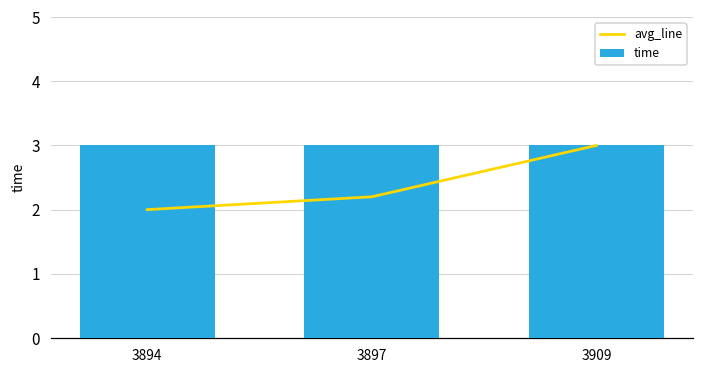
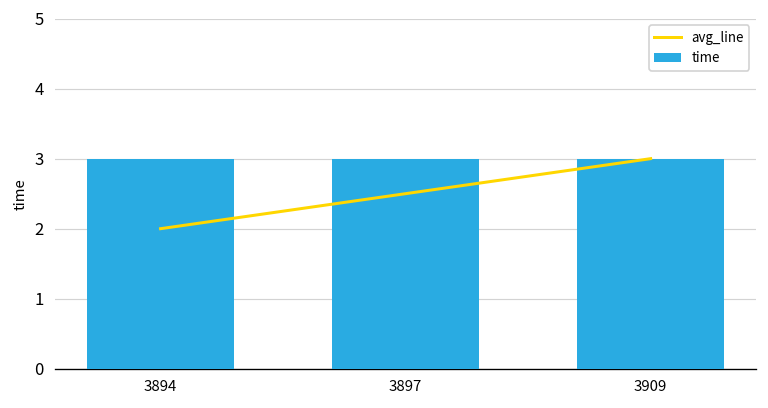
avg_line, 3897: 2.2 -> 2.5
